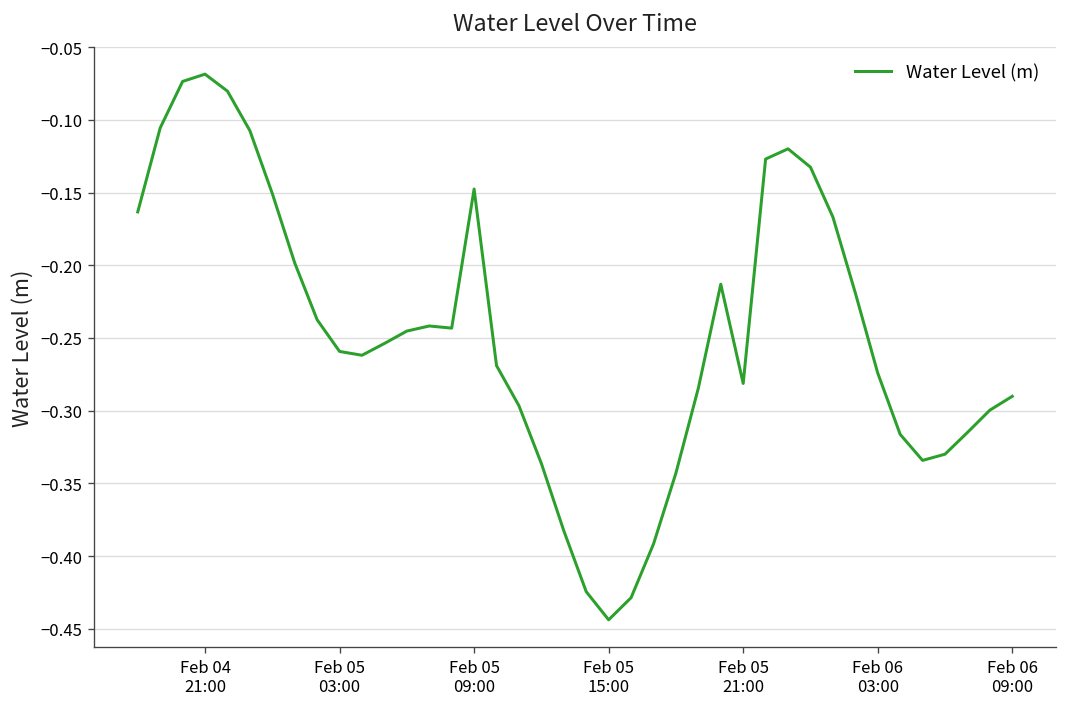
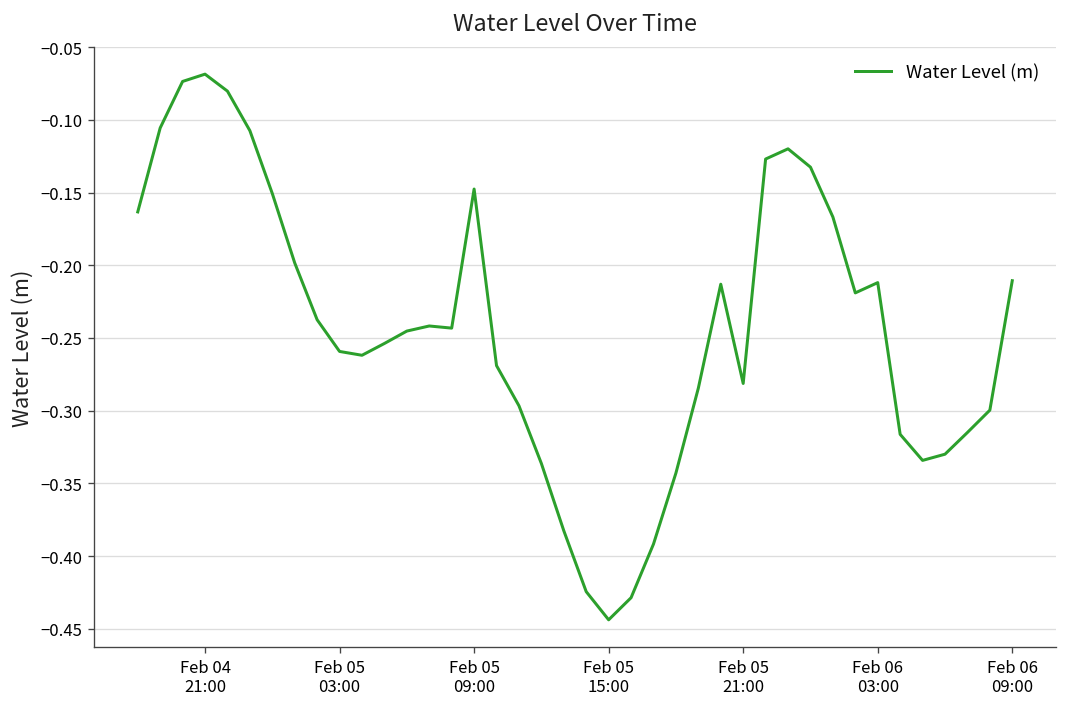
Feb 06 03:00: -0.274 -> -0.212
Feb 06 09:00: -0.290 -> -0.211
